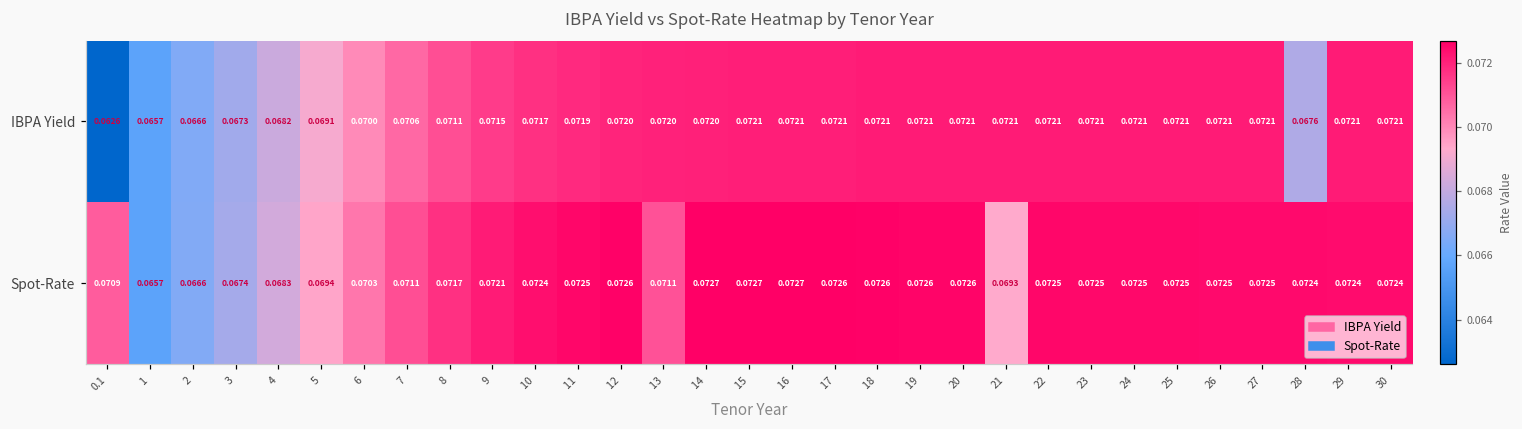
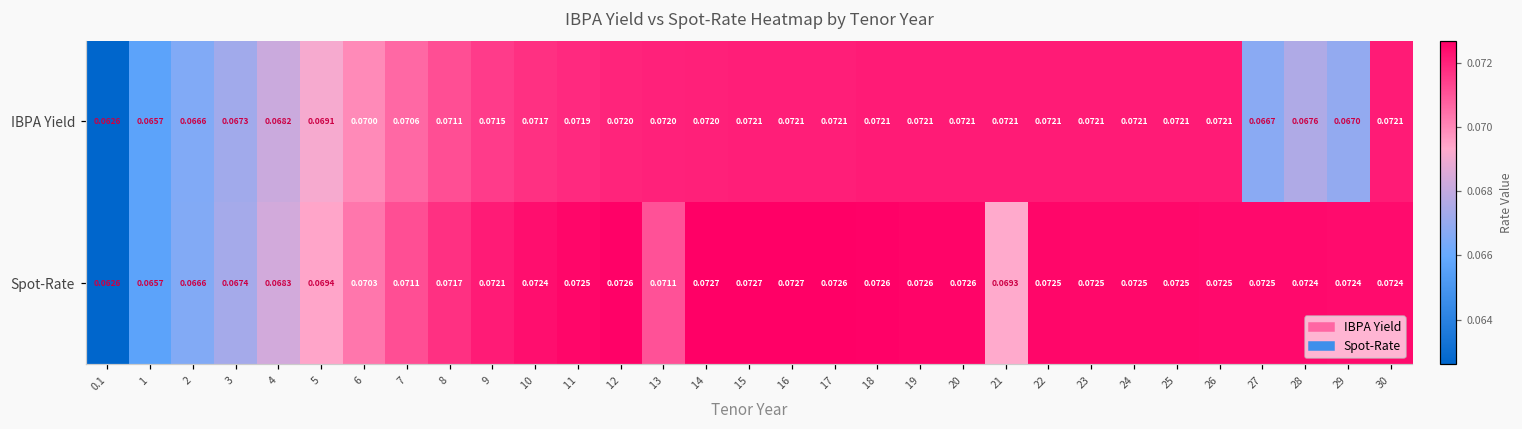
IBPA Yield, 27: 0.0721 -> 0.0667
IBPA Yield, 29: 0.0721 -> 0.0670
Spot-Rate, 0.1: 0.0709 -> 0.0626
